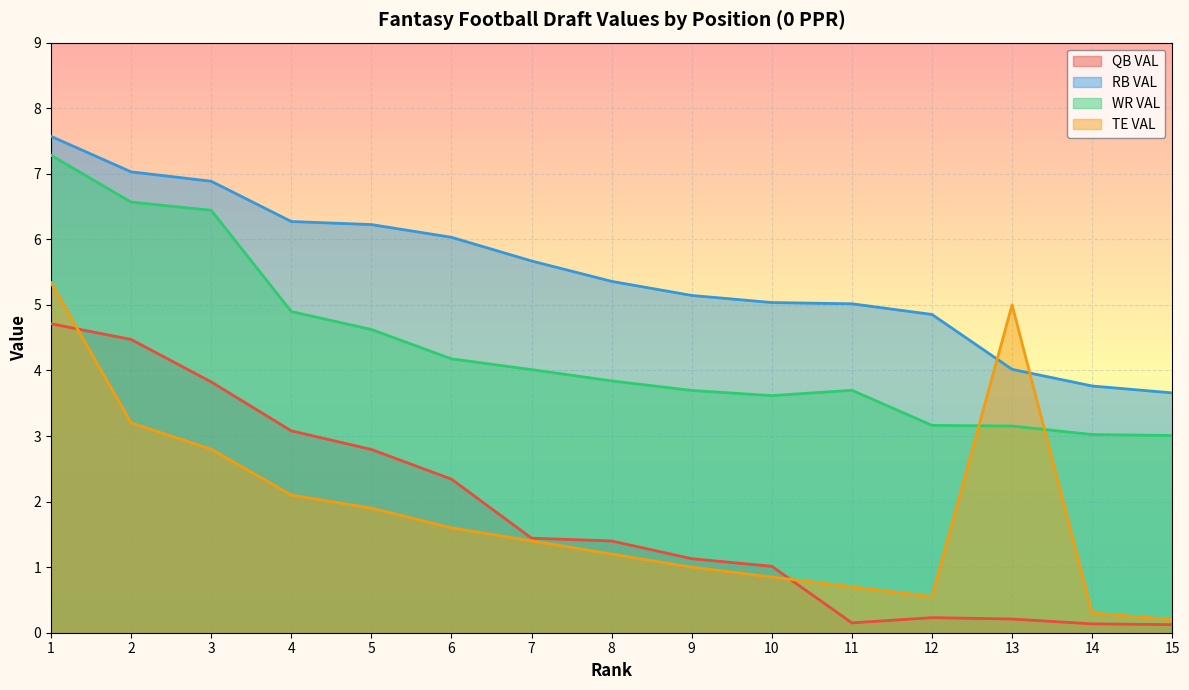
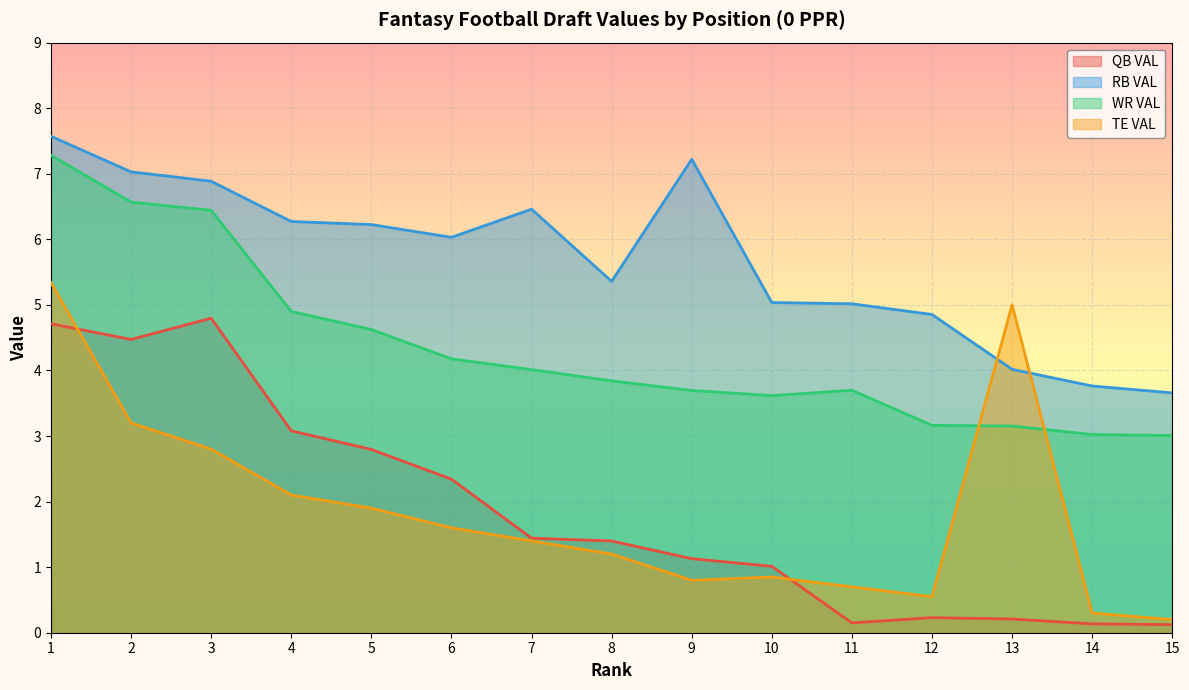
QB VAL, 3: 3.8 -> 4.8
RB VAL, 7: 5.7 -> 6.5
RB VAL, 9: 5.1 -> 7.2
TE VAL, 9: 1.0 -> 0.8
